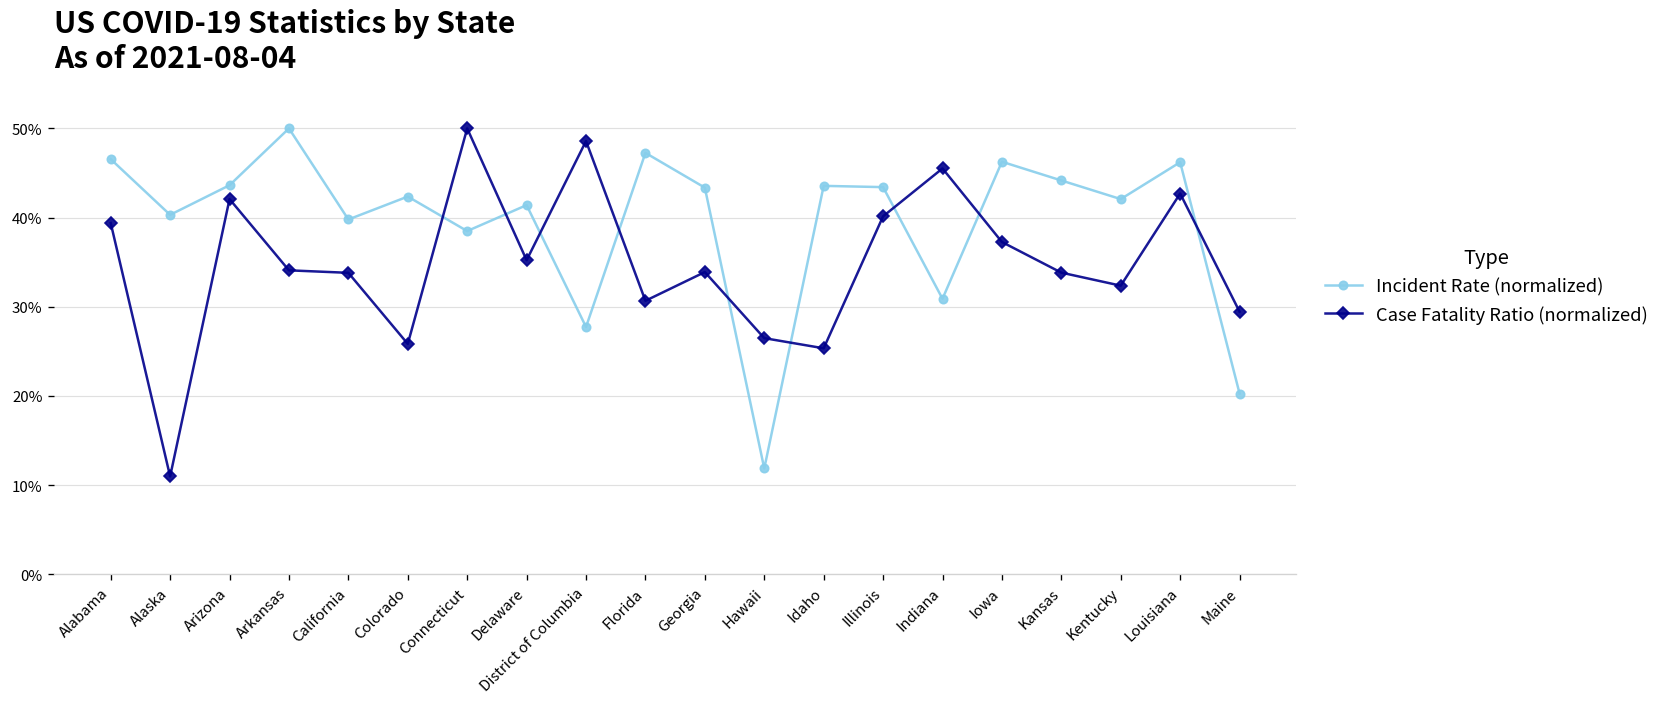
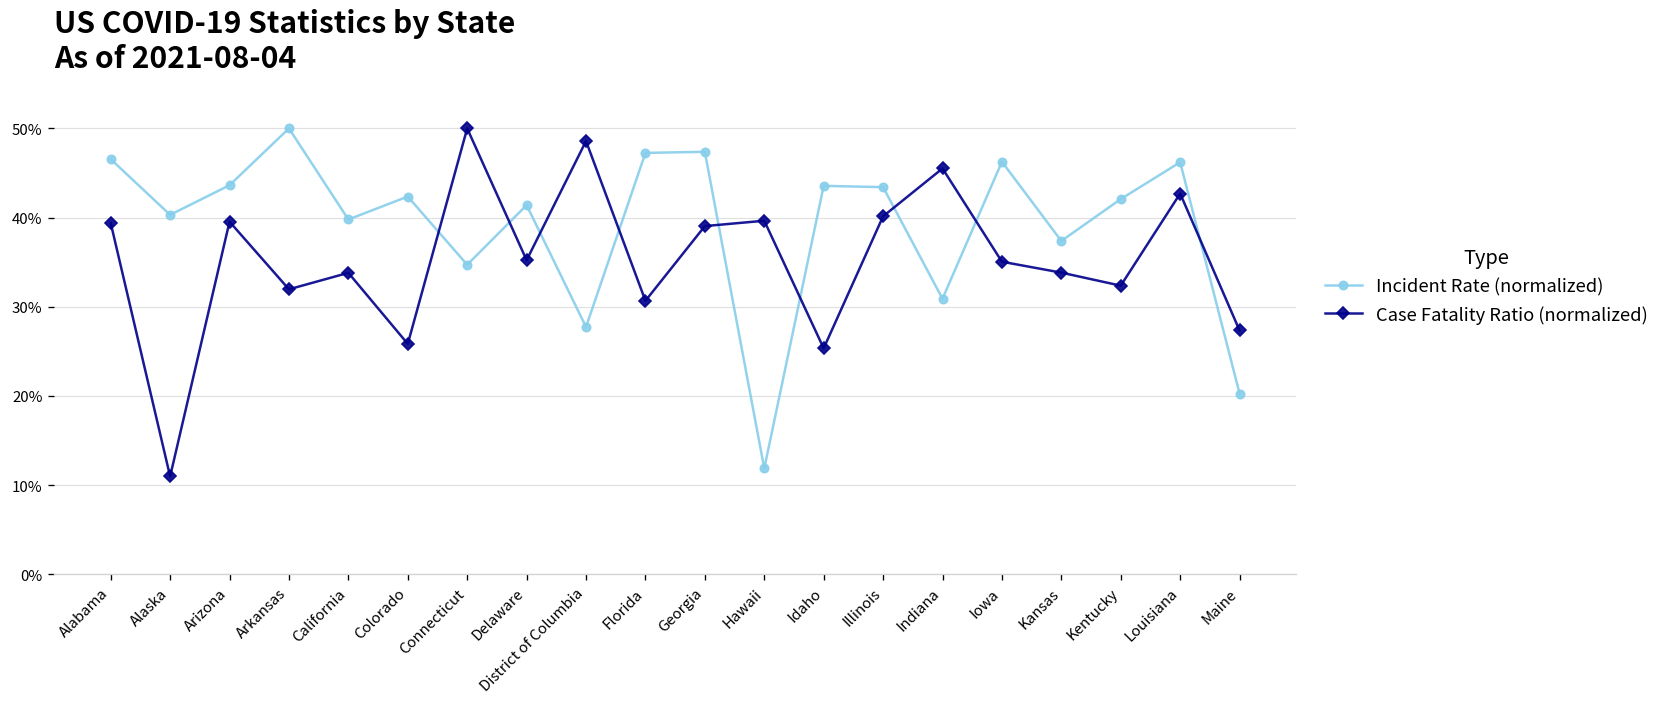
Case Fatality Ratio (normalized), Arizona: 42% -> 40%
Case Fatality Ratio (normalized), Arkansas: 34% -> 32%
Incident Rate (normalized), Connecticut: 38% -> 35%
Incident Rate (normalized), Georgia: 43% -> 47%
Case Fatality Ratio (normalized), Georgia: 34% -> 39%
Case Fatality Ratio (normalized), Hawaii: 26% -> 40%
Case Fatality Ratio (normalized), Iowa: 37% -> 35%
Incident Rate (normalized), Kansas: 44% -> 37%
Case Fatality Ratio (normalized), Maine: 29% -> 27%
